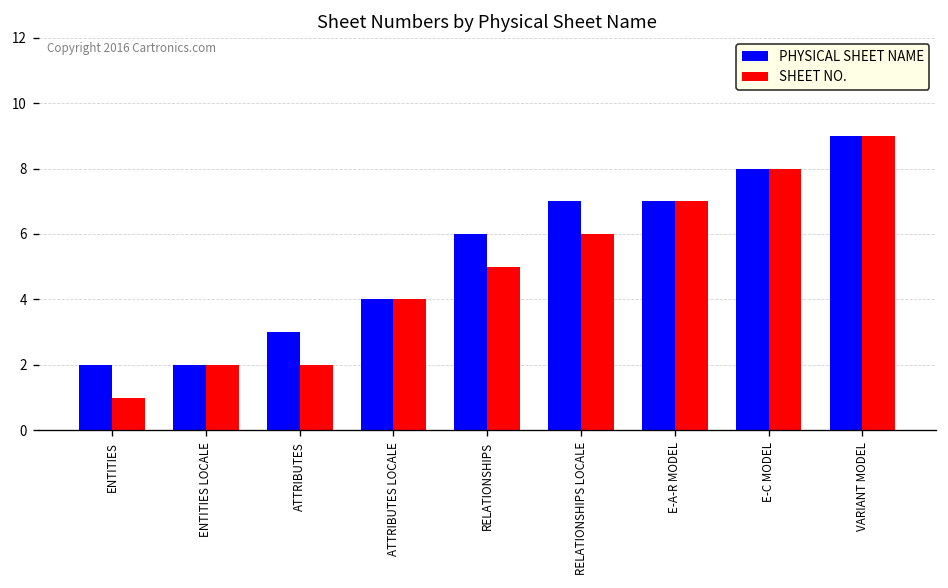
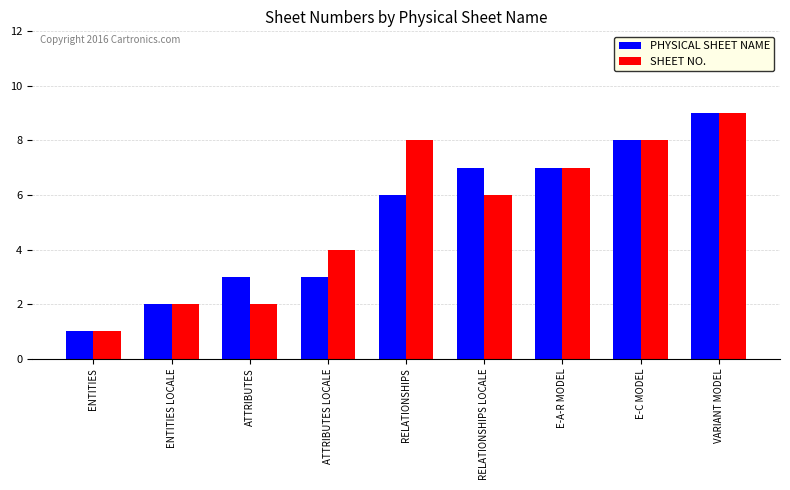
PHYSICAL SHEET NAME, ENTITIES: 2 -> 1
PHYSICAL SHEET NAME, ATTRIBUTES LOCALE: 4 -> 3
SHEET NO., RELATIONSHIPS: 5 -> 8
